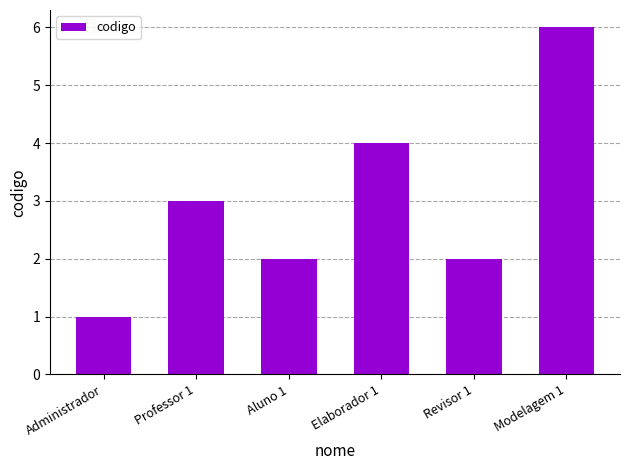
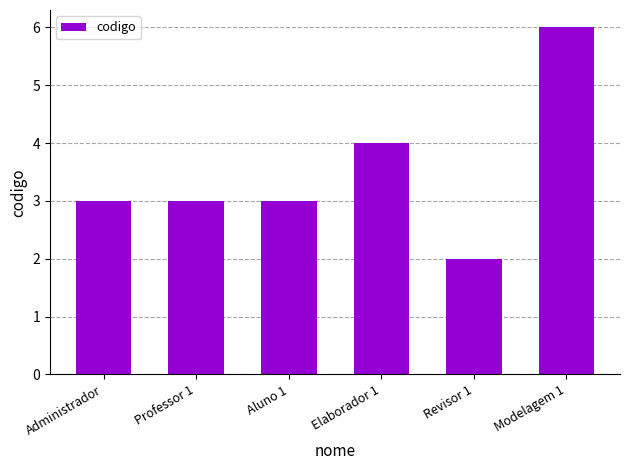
Administrador: 1 -> 3
Aluno 1: 2 -> 3
